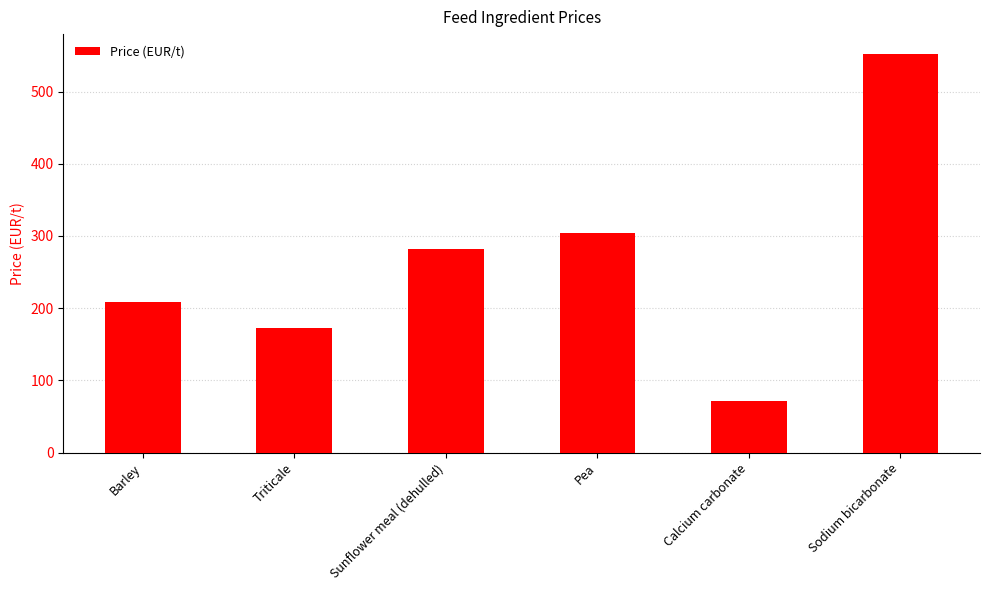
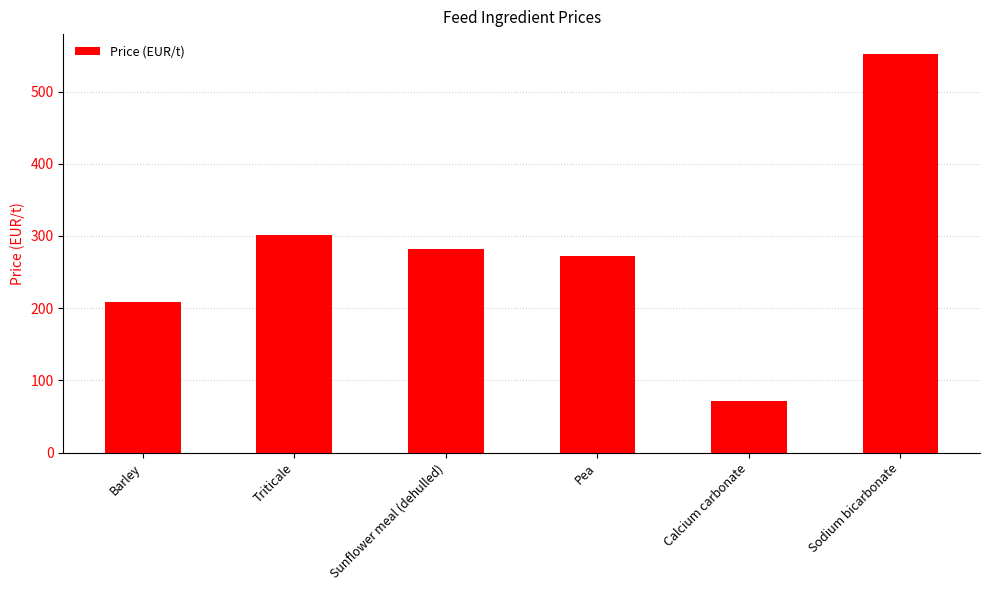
Triticale: 170 -> 300
Pea: 300 -> 270
